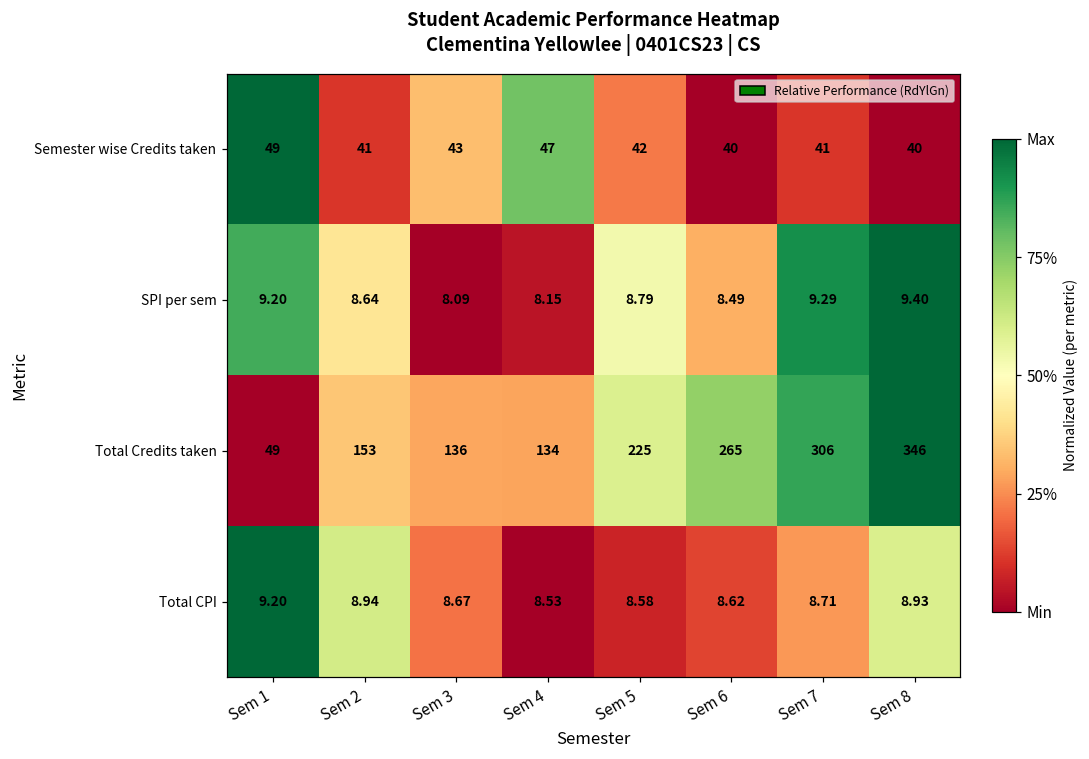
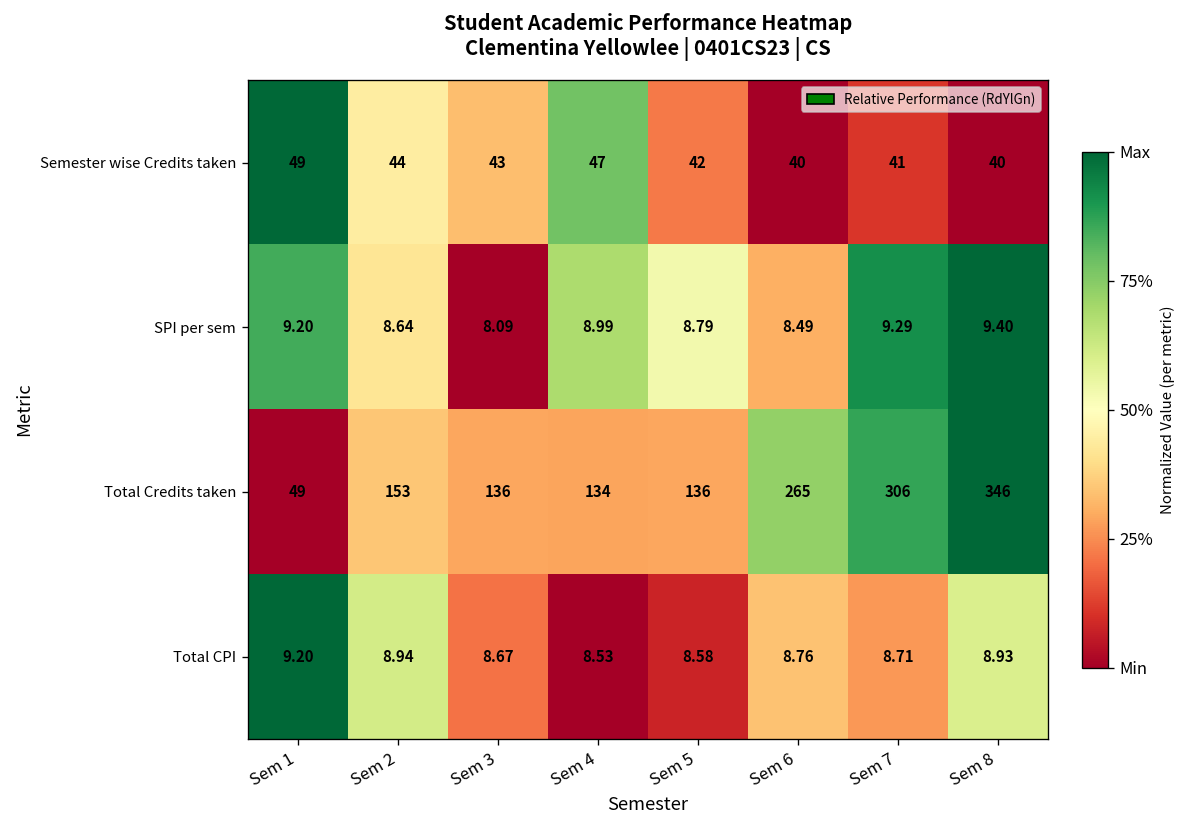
Semester wise Credits taken, Sem 2: 41 -> 44
SPI per sem, Sem 4: 8.15 -> 8.99
Total Credits taken, Sem 5: 225 -> 136
Total CPI, Sem 6: 8.62 -> 8.76
